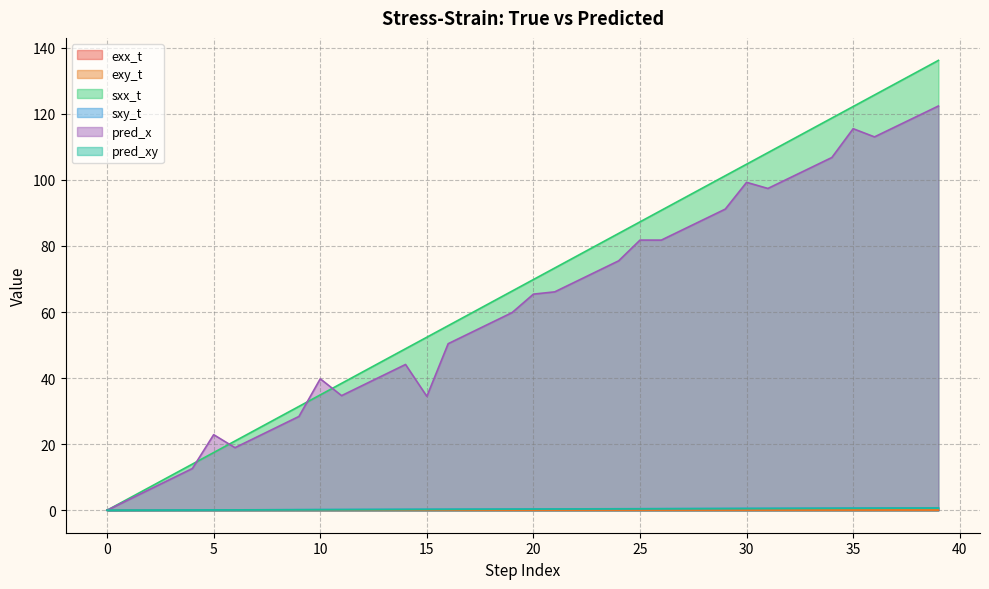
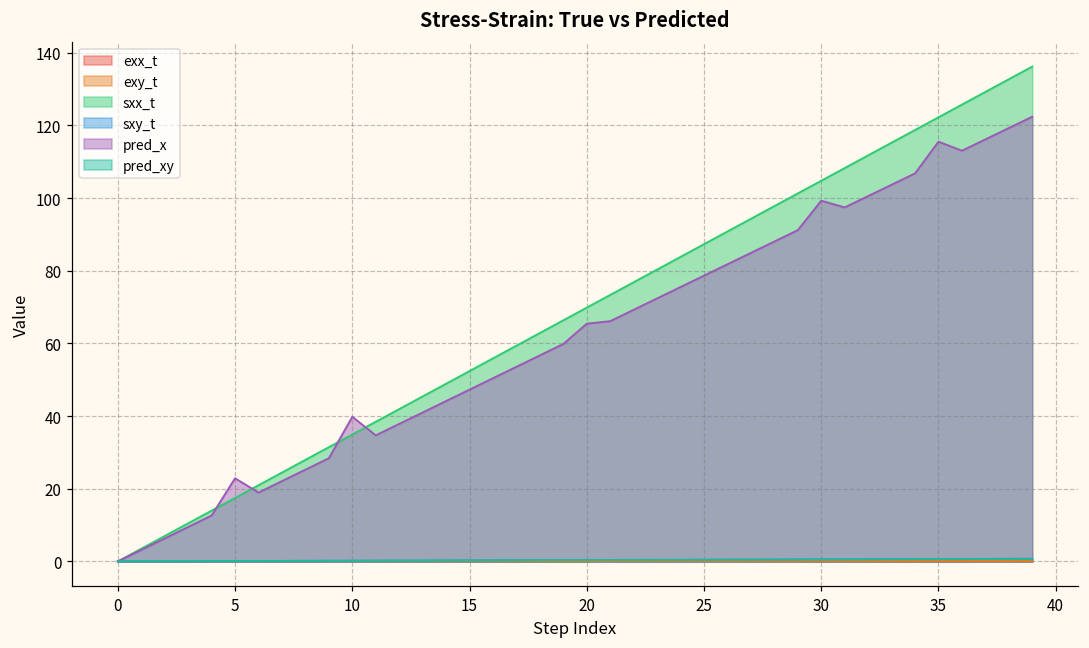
pred_x, 15: 34 -> 47
pred_x, 25: 82 -> 79
